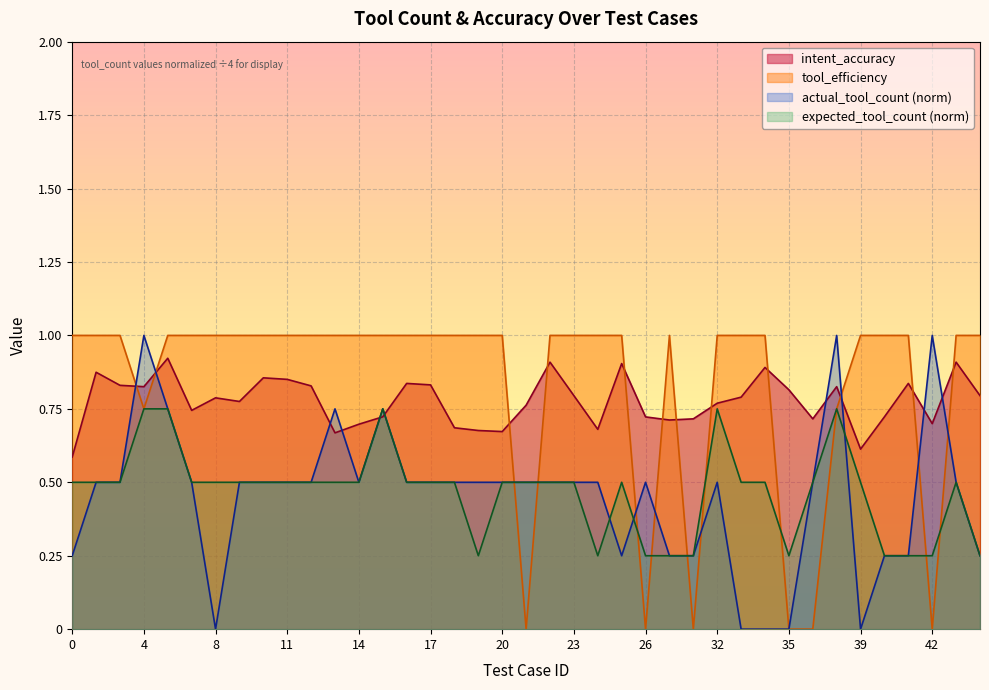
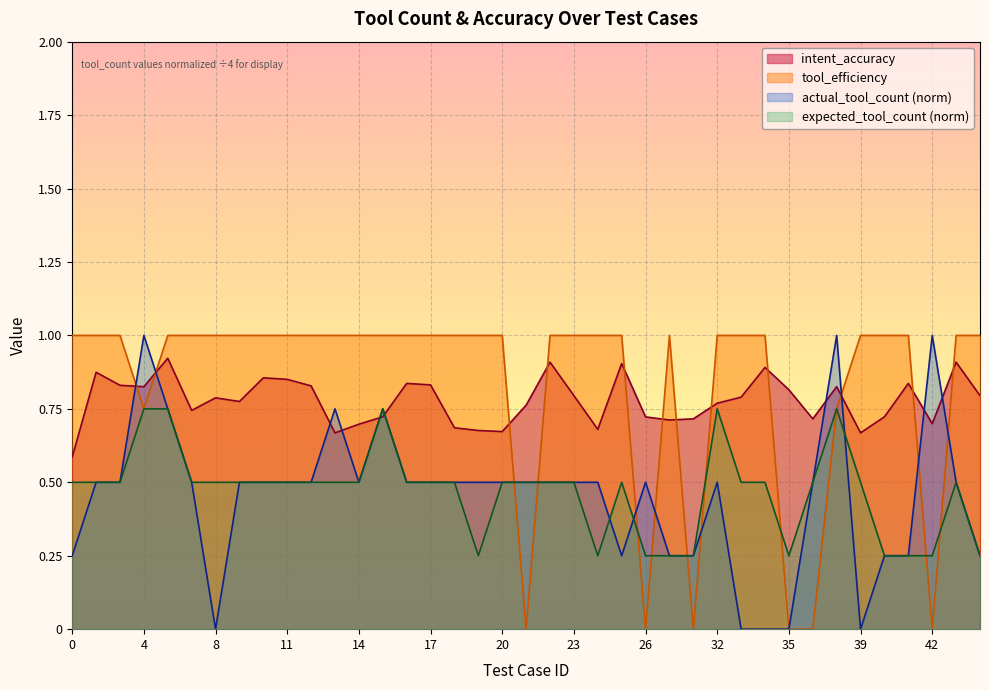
intent_accuracy, 39: 0.61 -> 0.67
